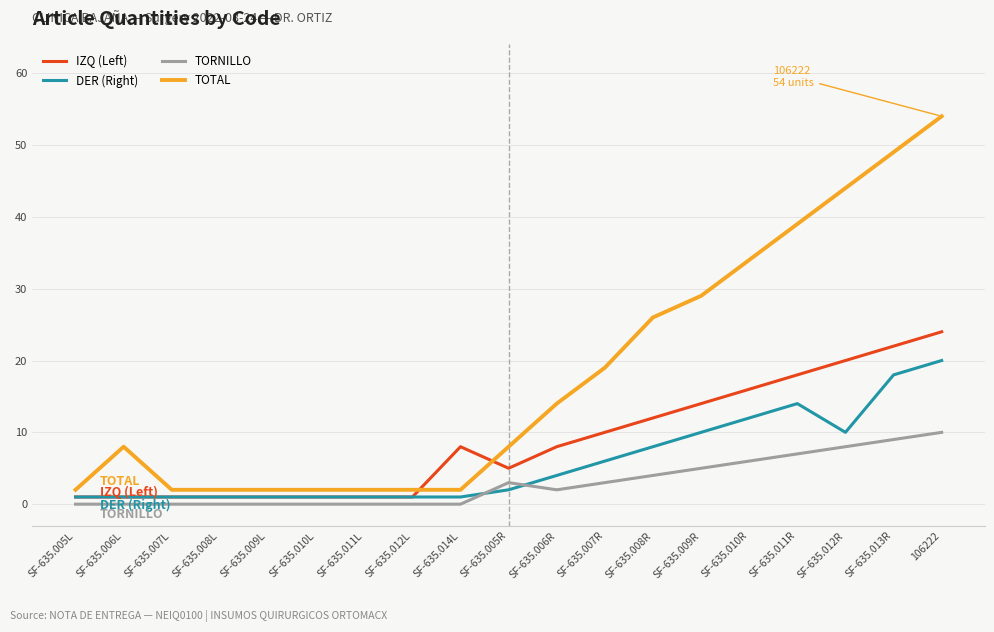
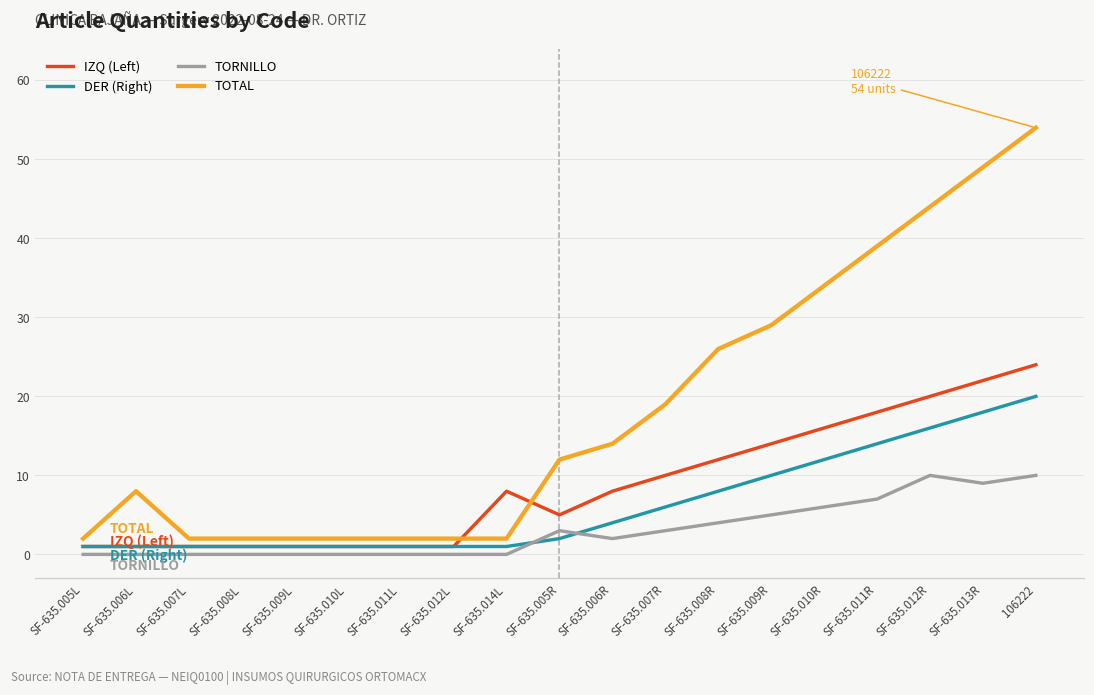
TOTAL, SF-635.005R: 8 -> 12
DER (Right), SF-635.012R: 10 -> 16
TORNILLO, SF-635.012R: 8 -> 10
